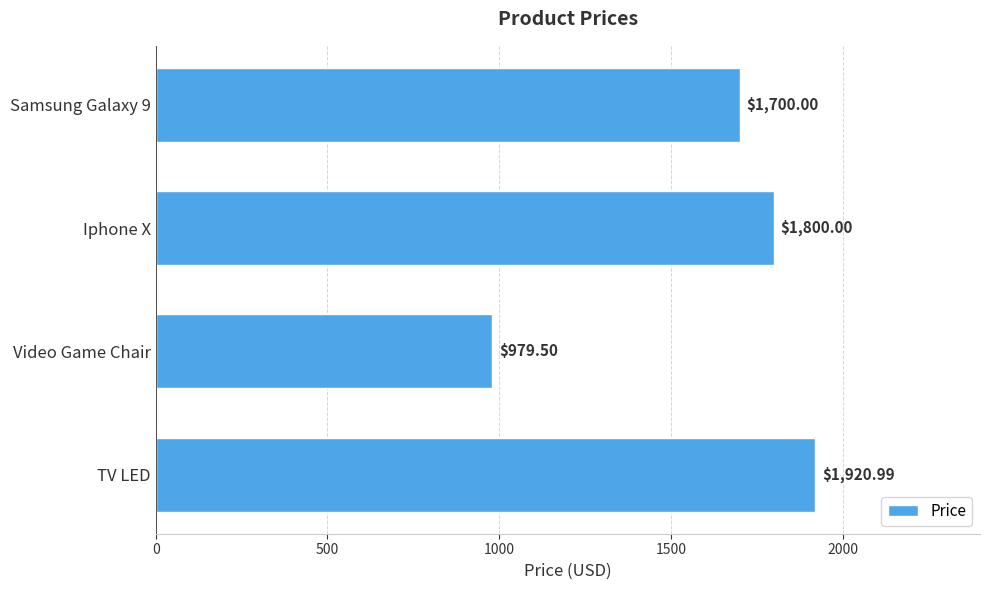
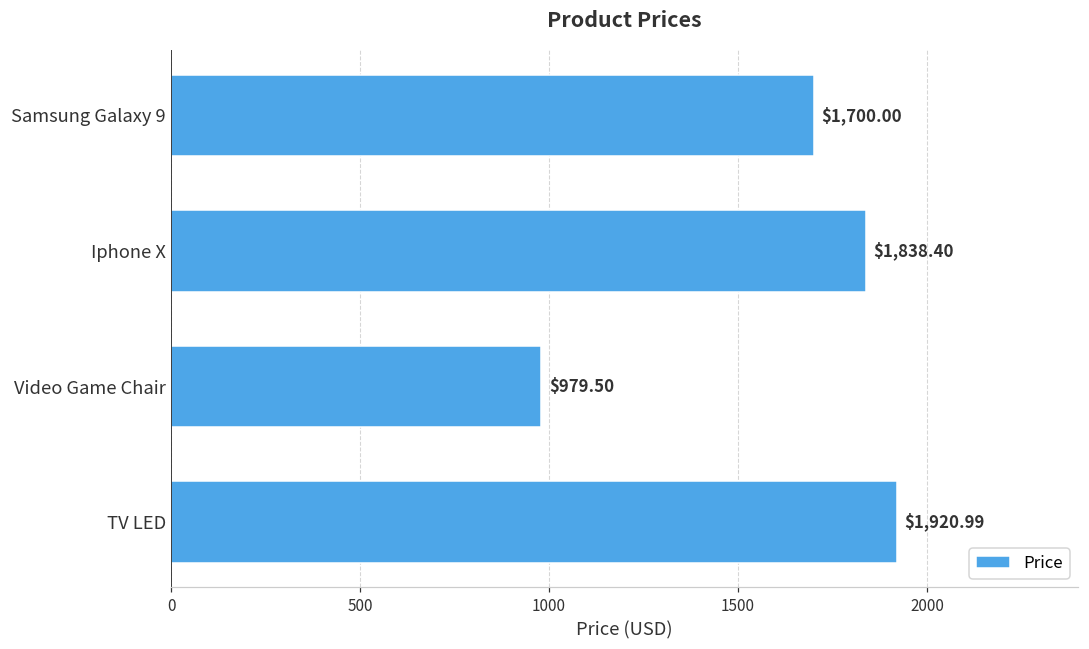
Iphone X: $1,800.00 -> $1,838.40
